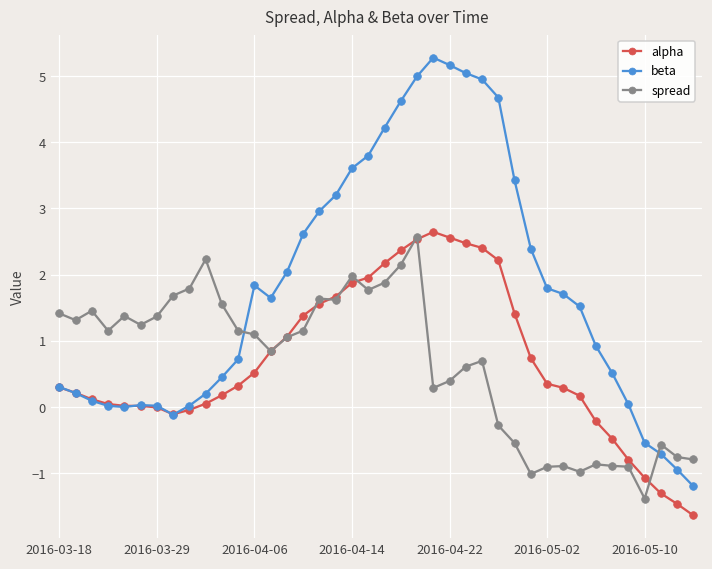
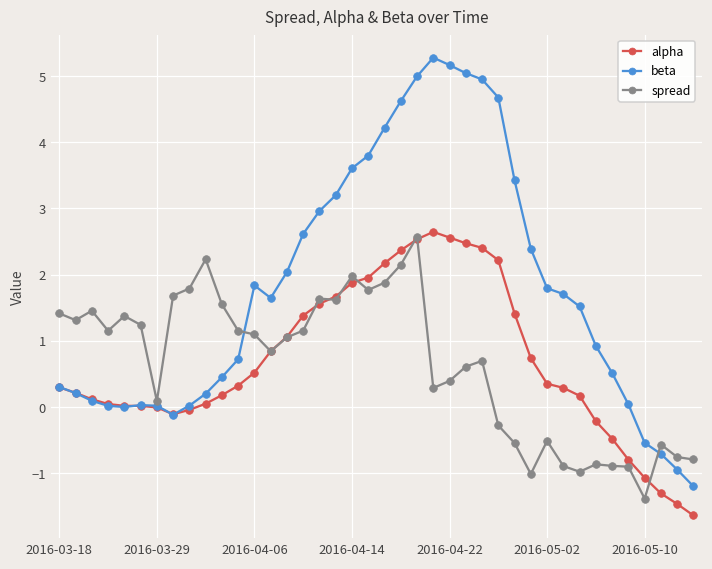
spread, 2016-03-29: 1.4 -> 0.1
spread, 2016-05-02: -0.9 -> -0.5
